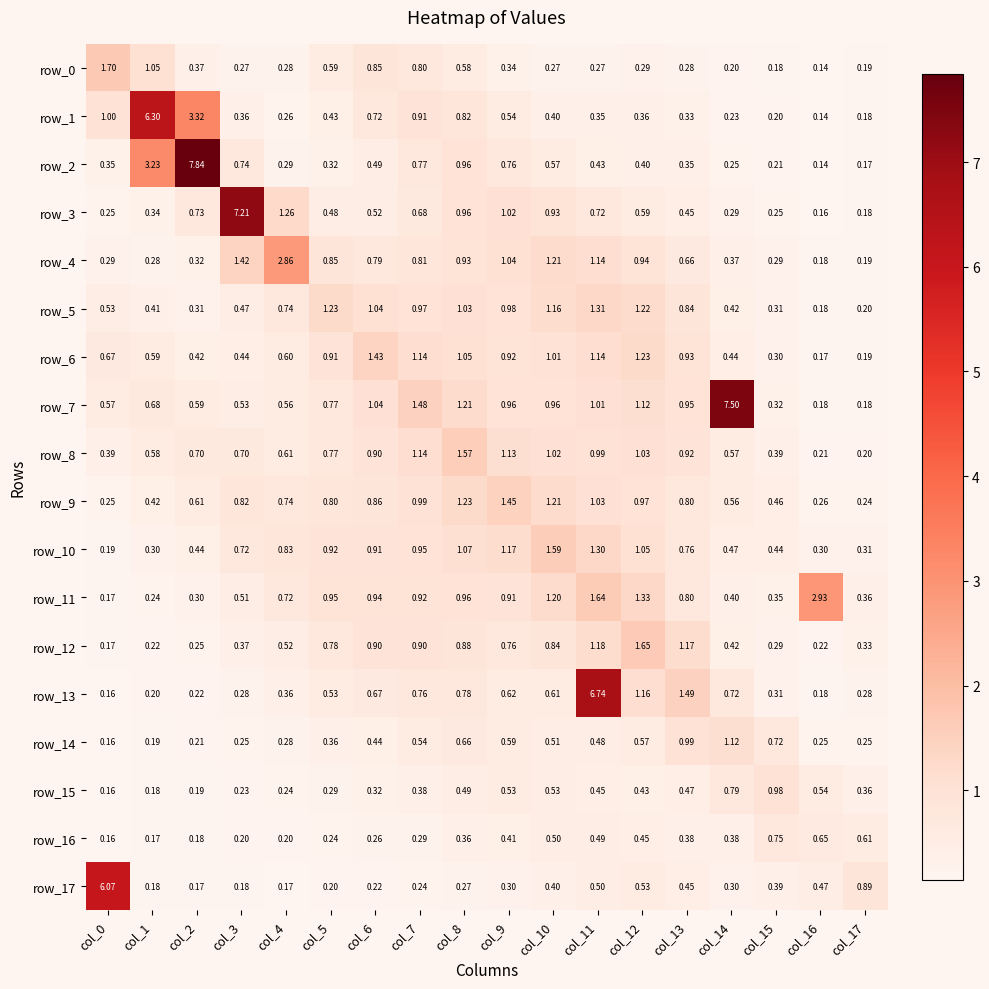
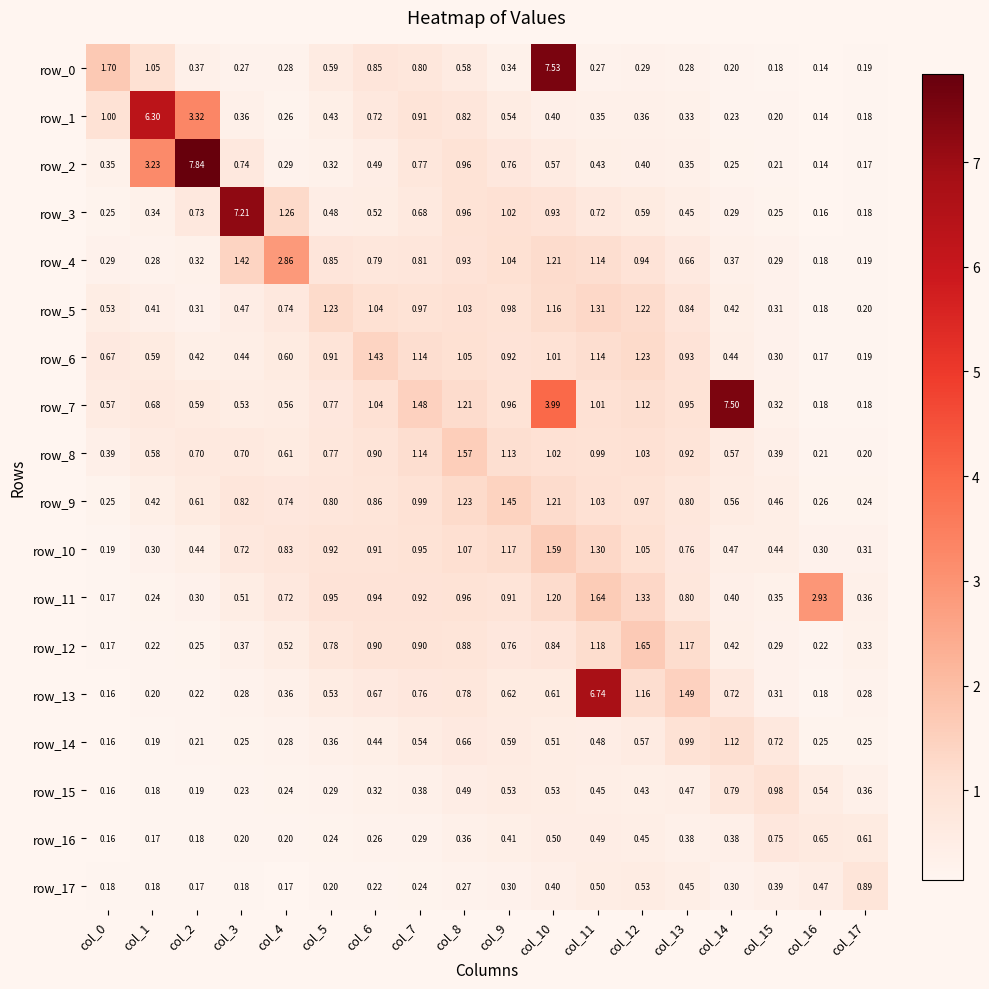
row_0, col_10: 0.27 -> 7.53
row_7, col_10: 0.96 -> 3.99
row_17, col_0: 6.07 -> 0.18
